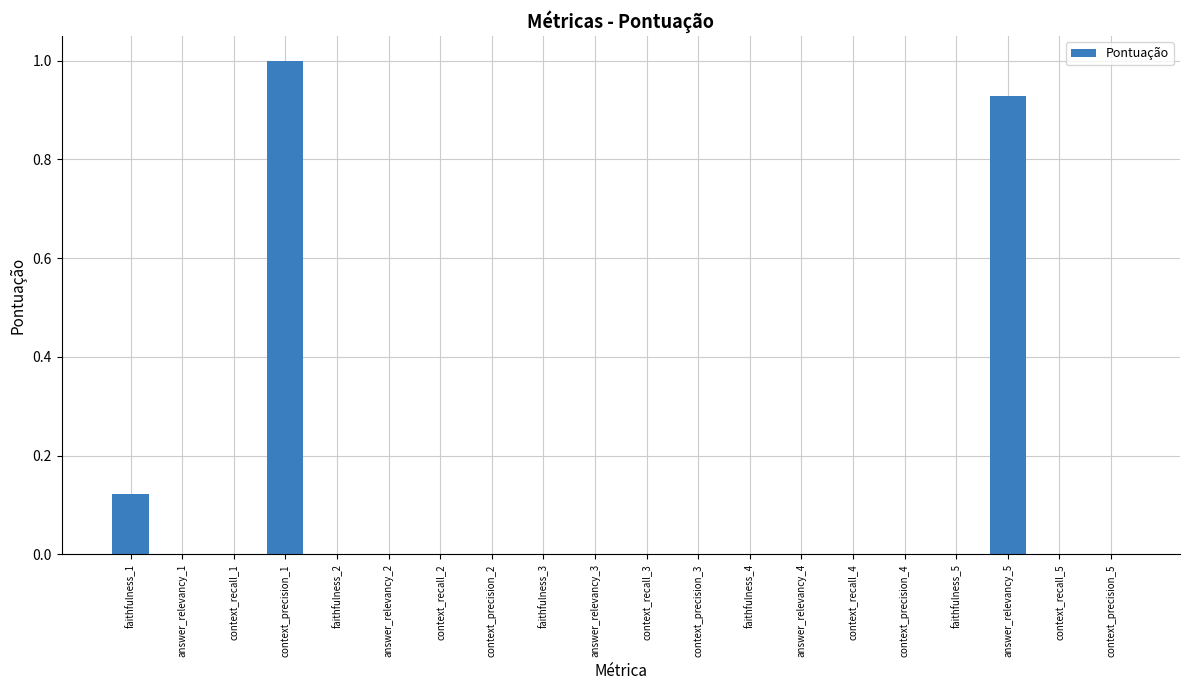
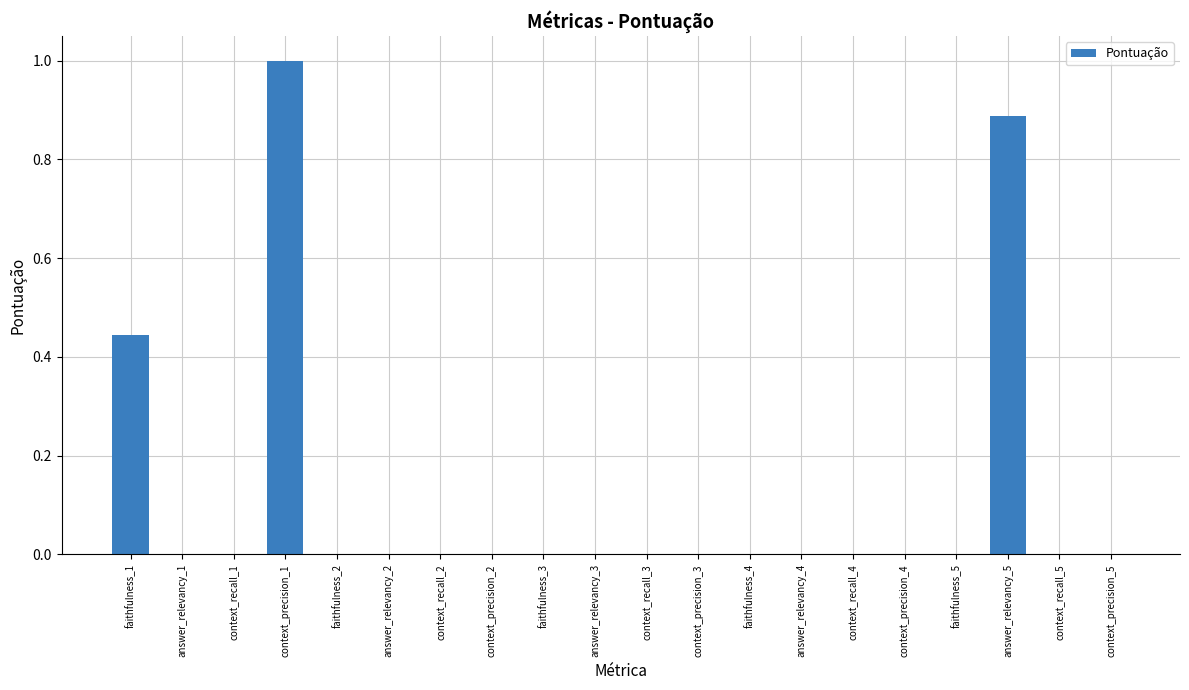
faithfulness_1: 0.12 -> 0.44
answer_relevancy_5: 0.93 -> 0.89
